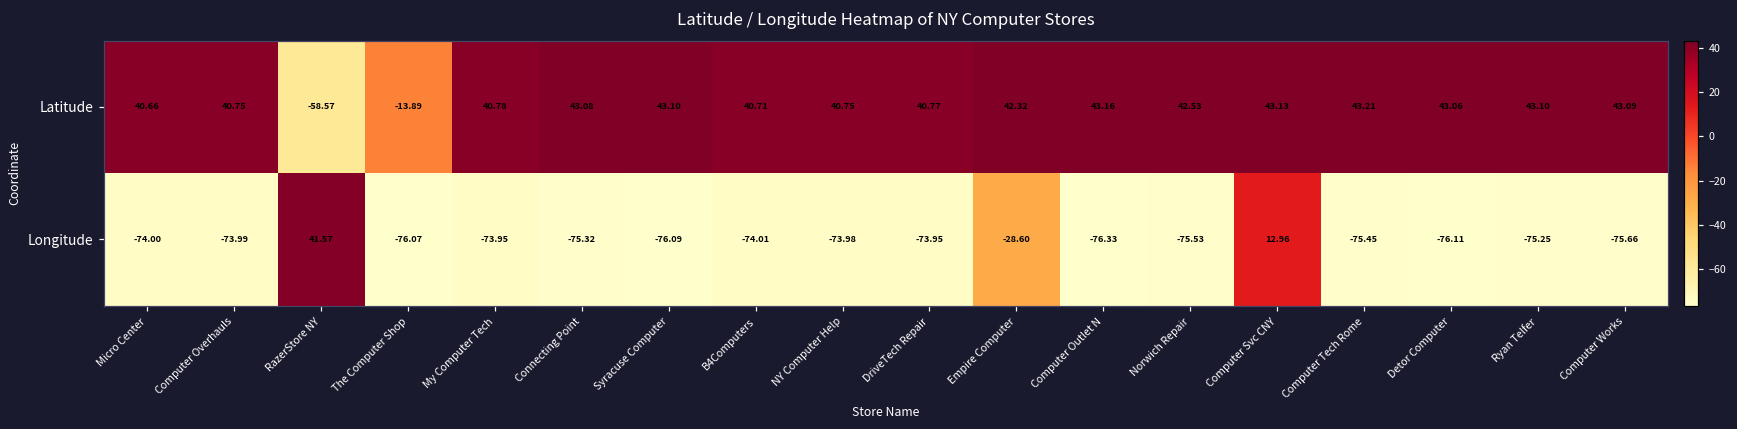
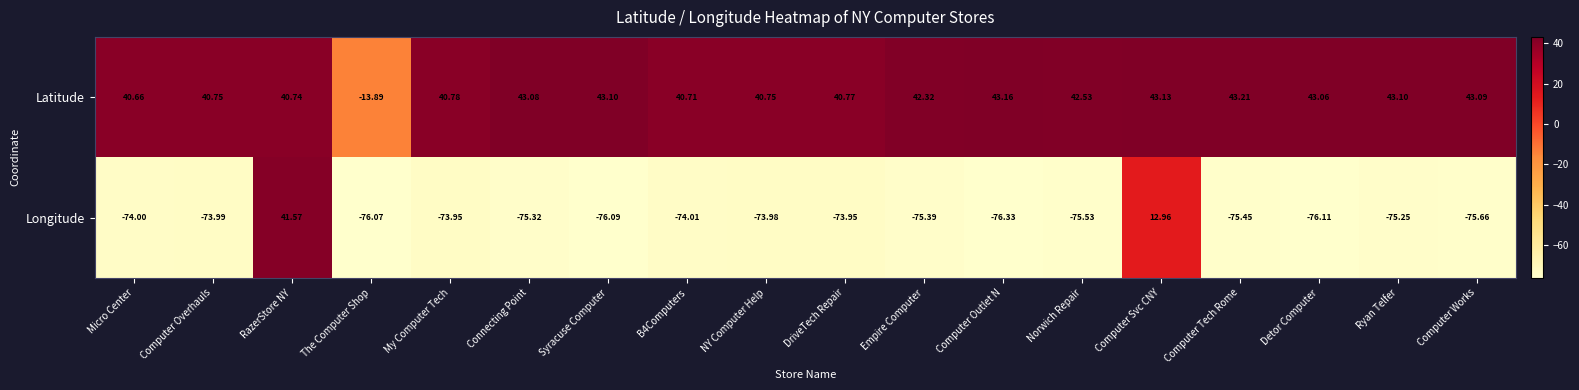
Latitude, RazerStore NY: -58.57 -> 40.74
Longitude, Empire Computer: -28.60 -> -75.39
